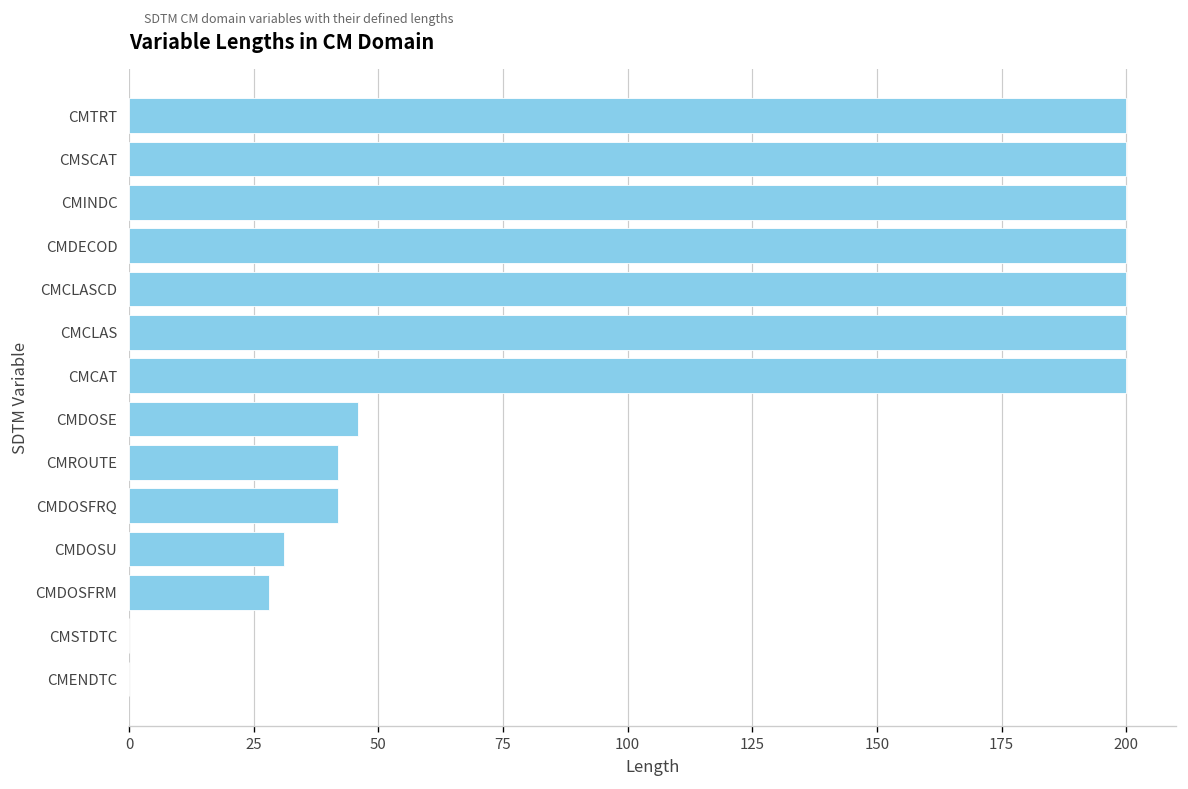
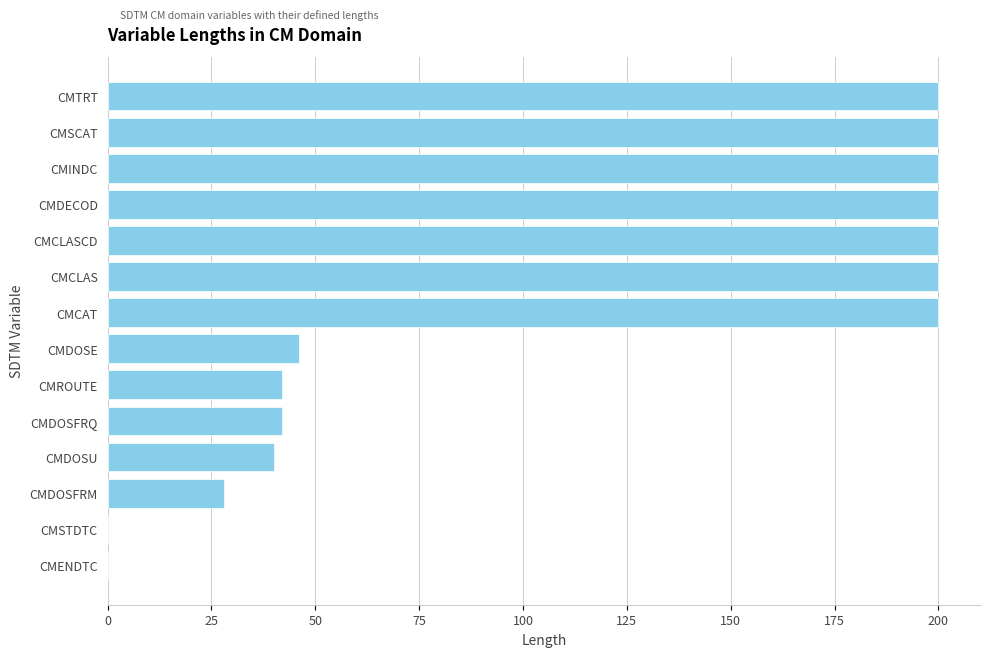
CMDOSU: 31 -> 40
